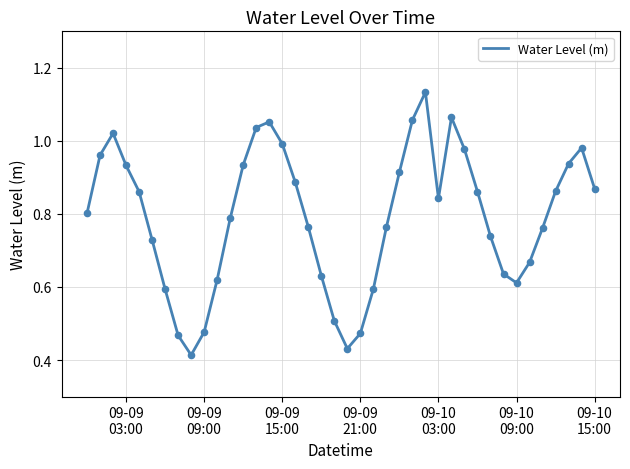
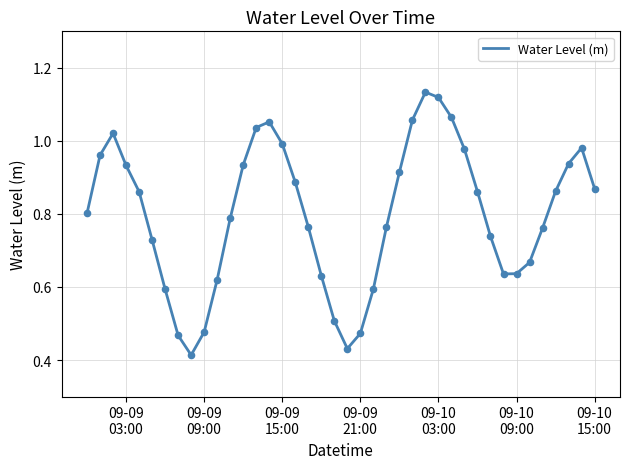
09-10 03:00: 0.84 -> 1.12
09-10 09:00: 0.61 -> 0.64
